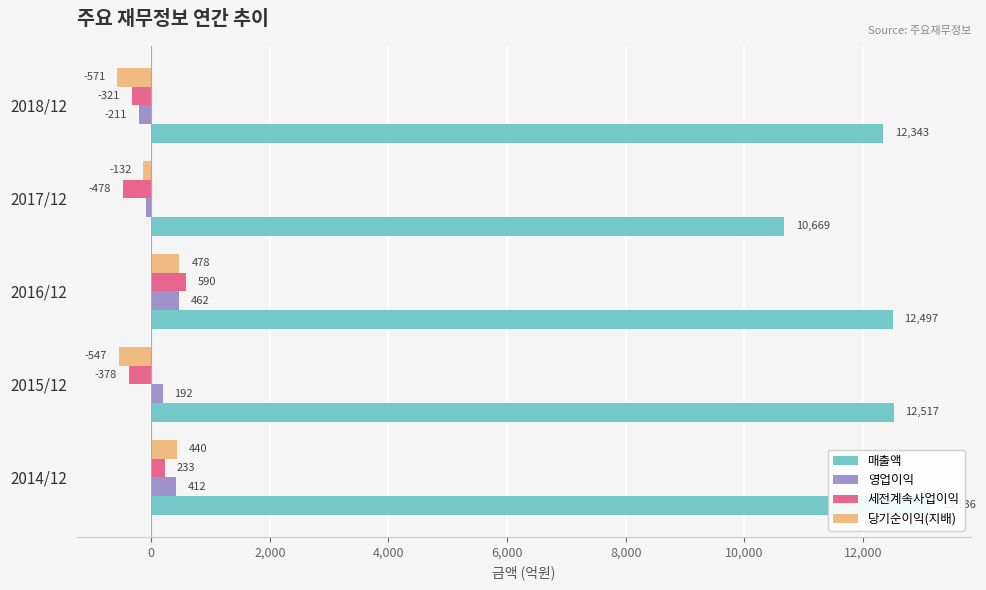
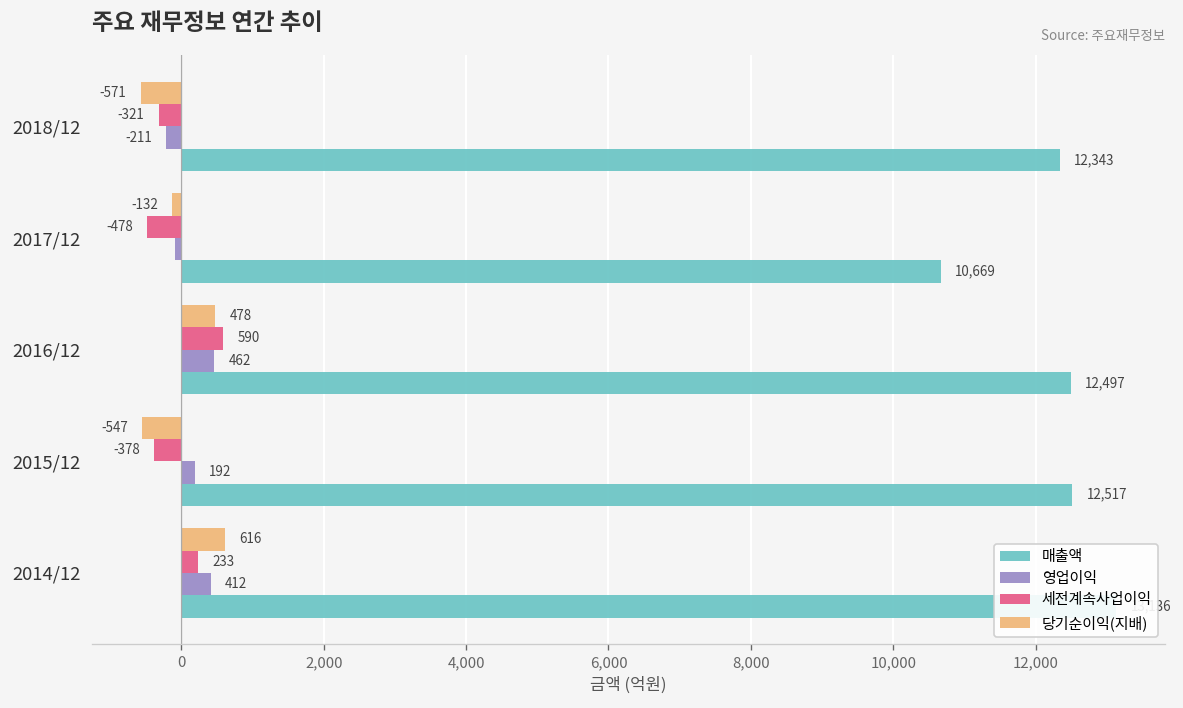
당기순이익(지배), 2014/12: 440 -> 616
